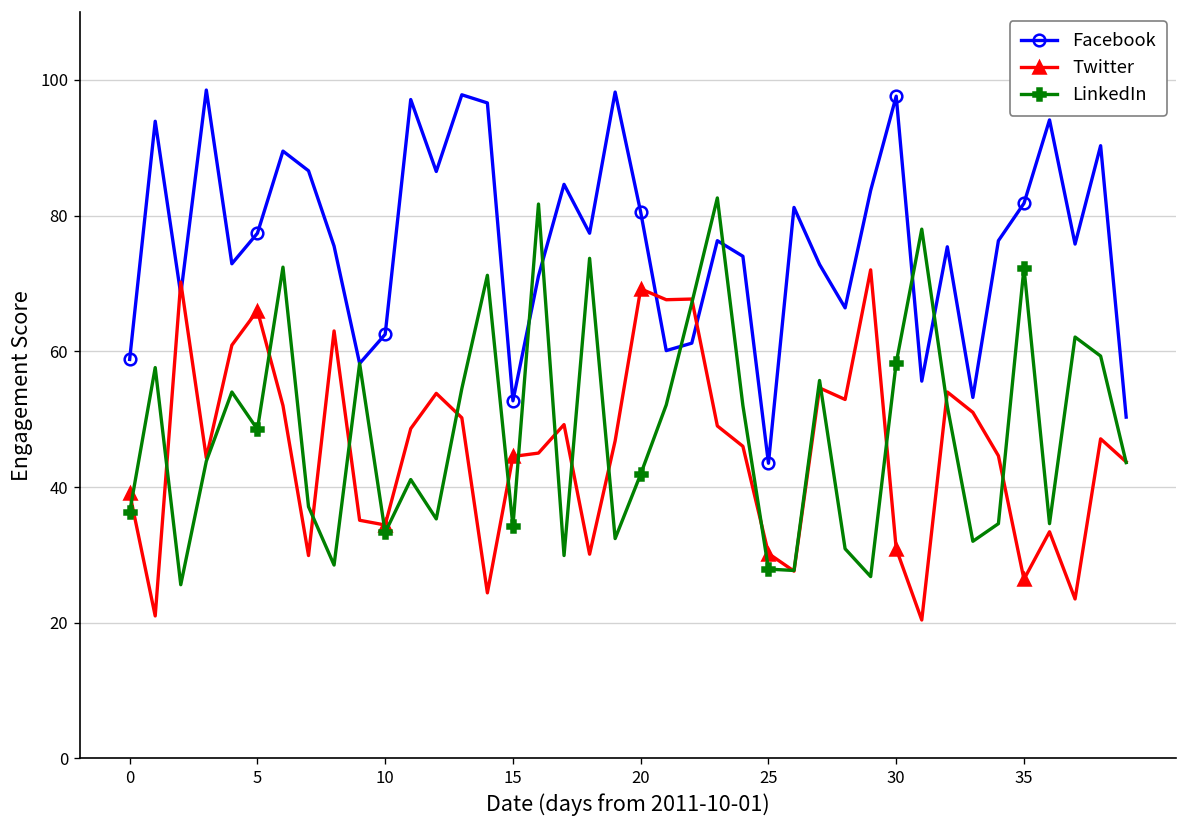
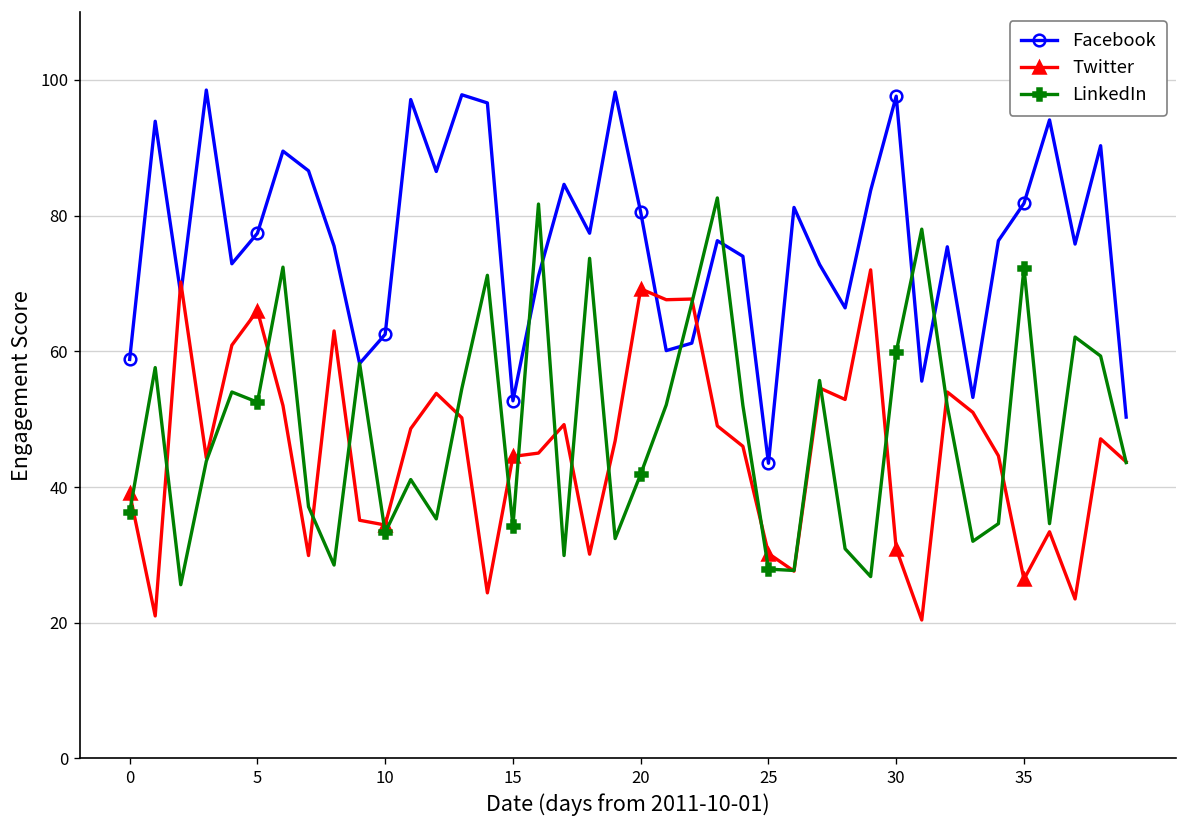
LinkedIn, 5: 49 -> 53
LinkedIn, 30: 58 -> 60
